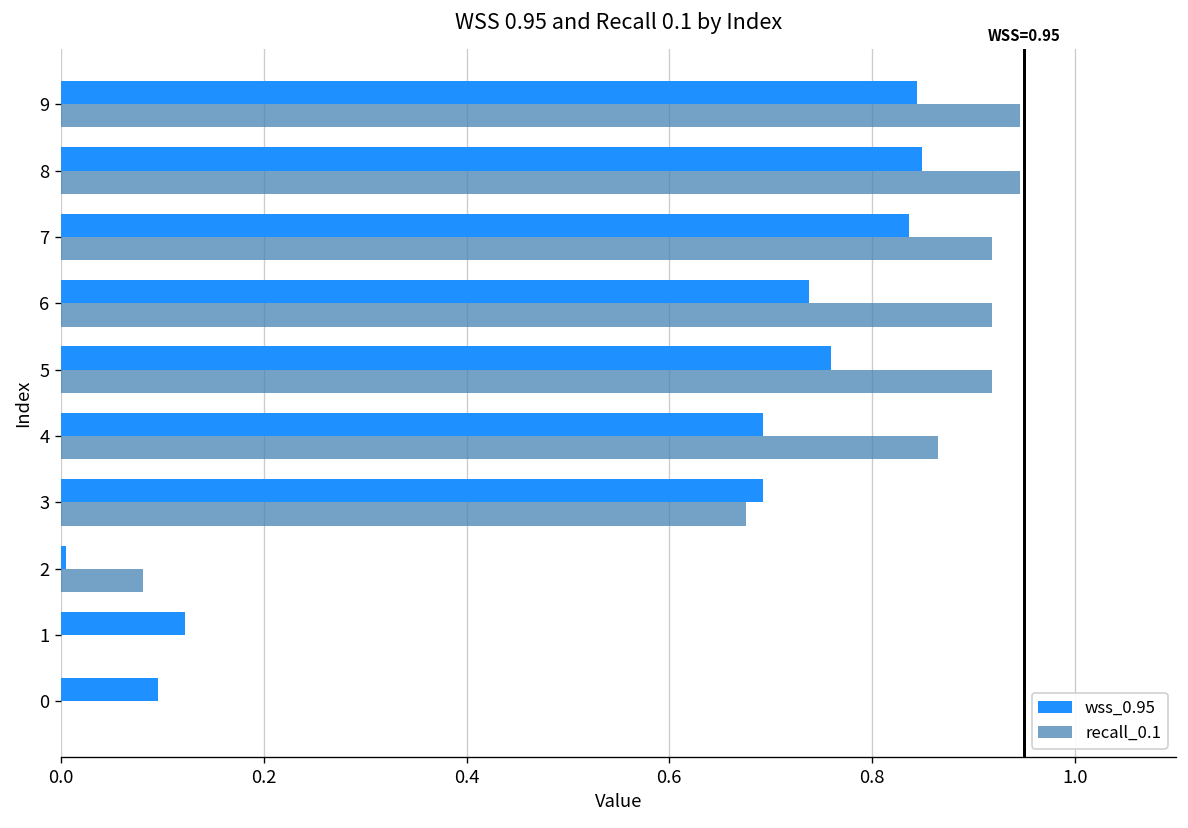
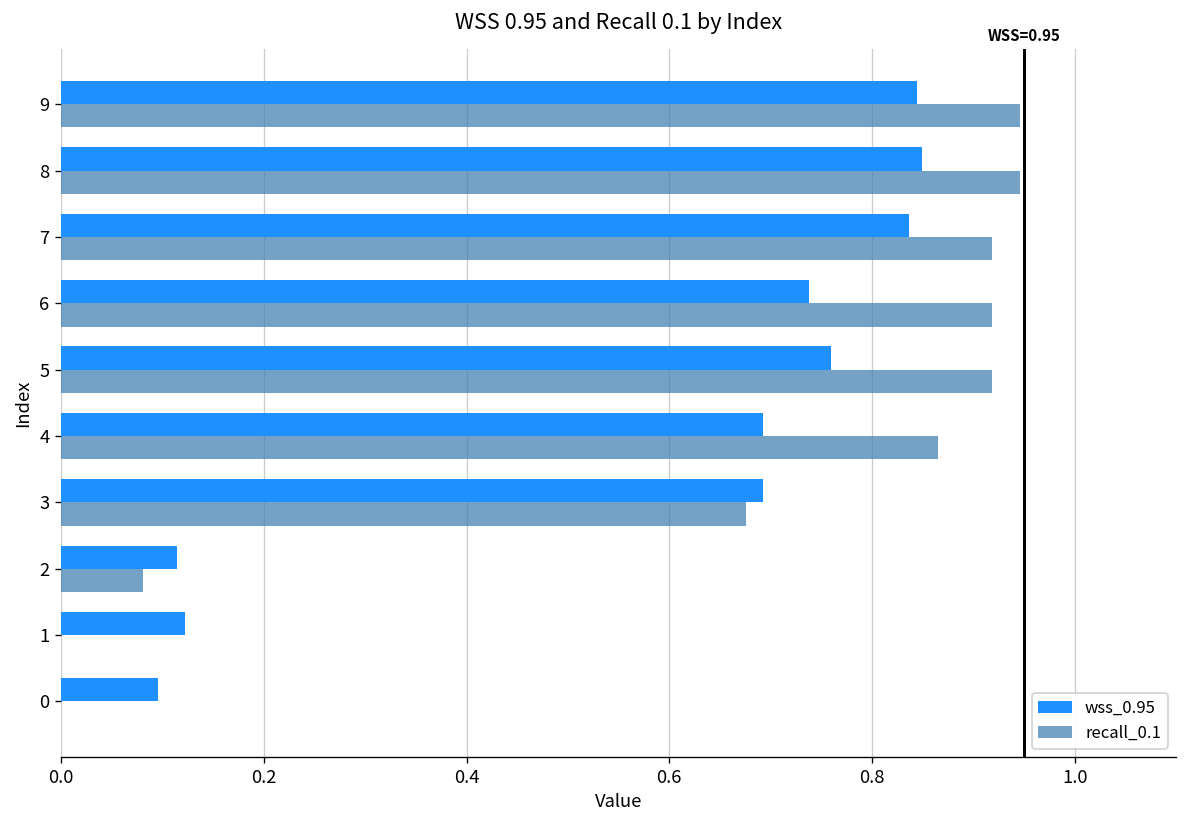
wss_0.95, 2: 0.00 -> 0.11
